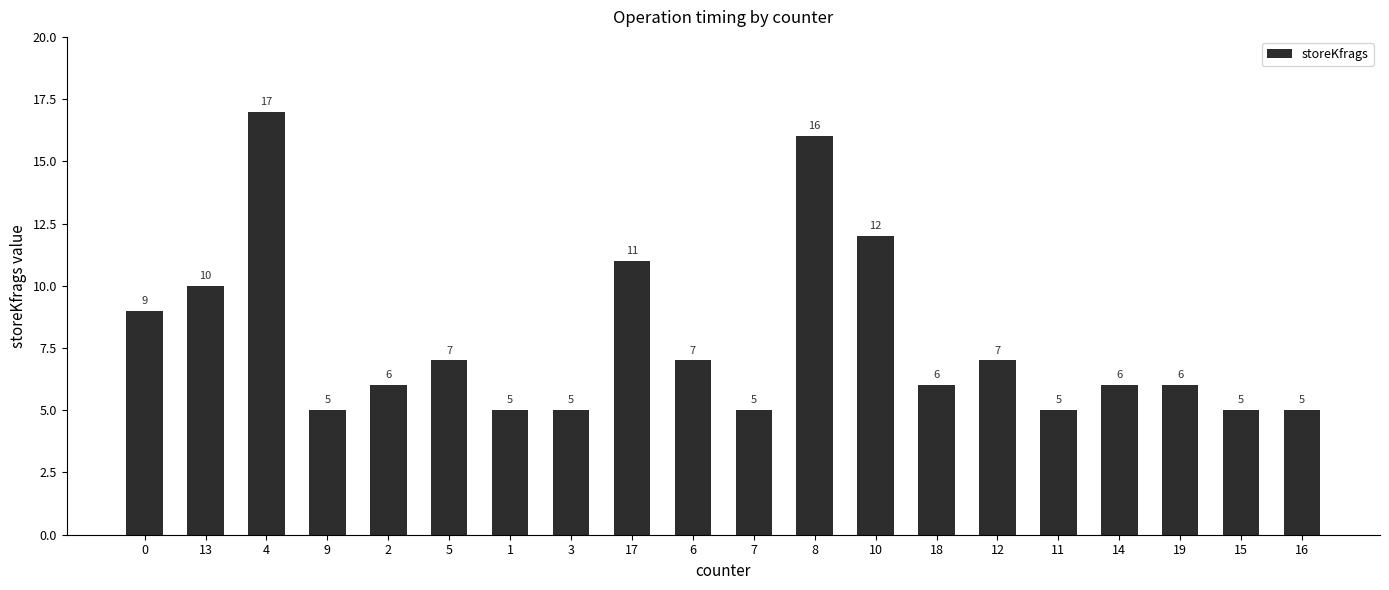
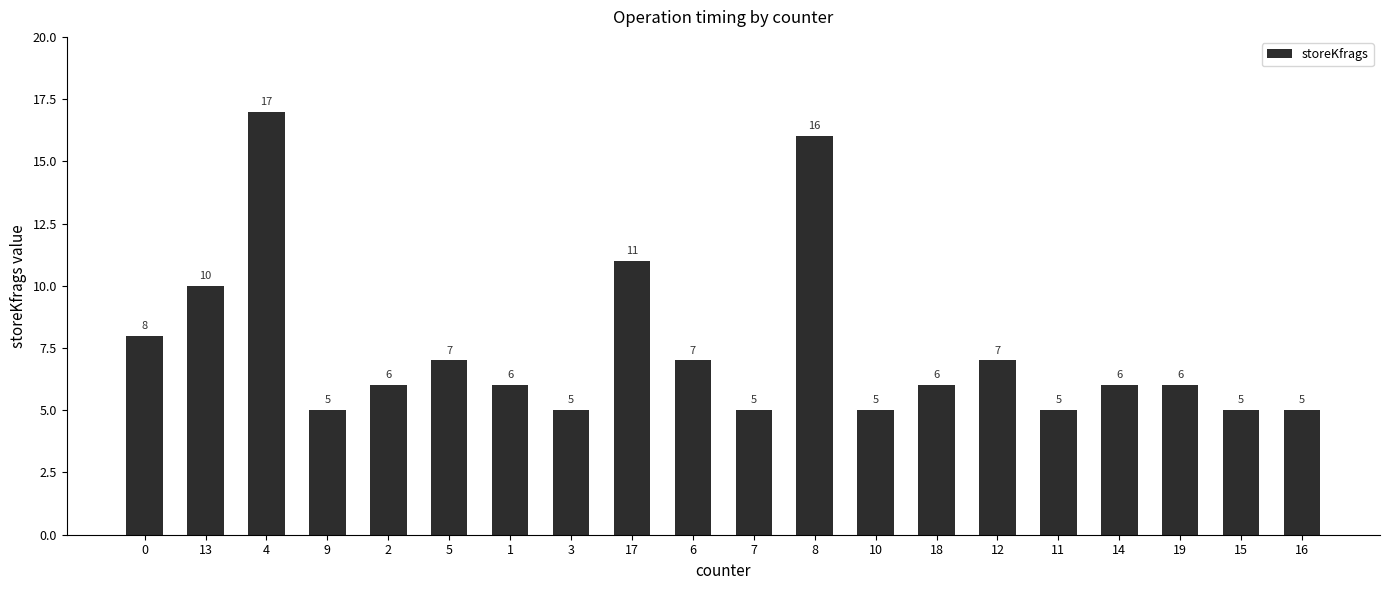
0: 9 -> 8
1: 5 -> 6
10: 12 -> 5
